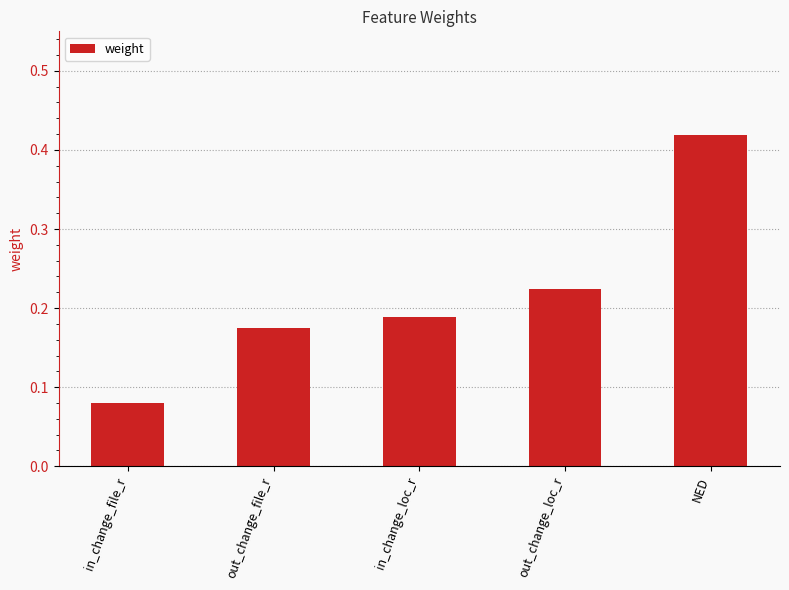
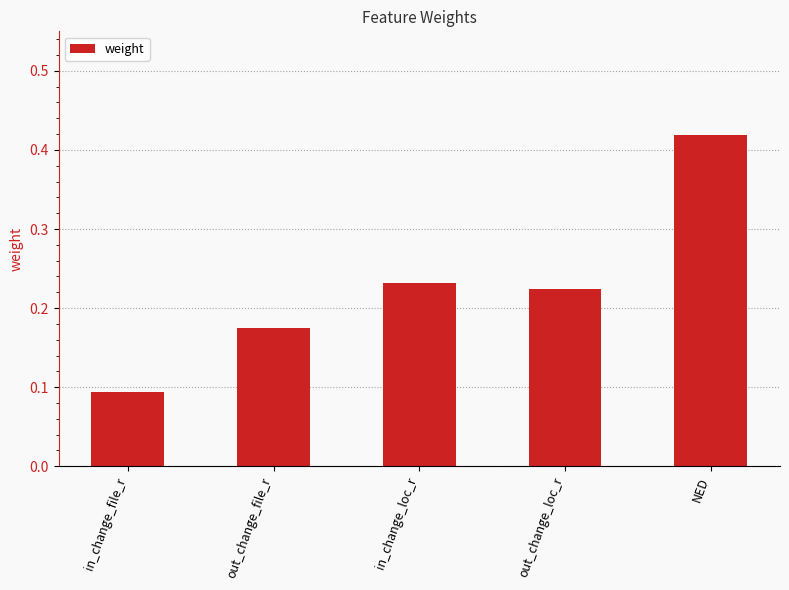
in_change_file_r: 0.08 -> 0.09
in_change_loc_r: 0.19 -> 0.23
